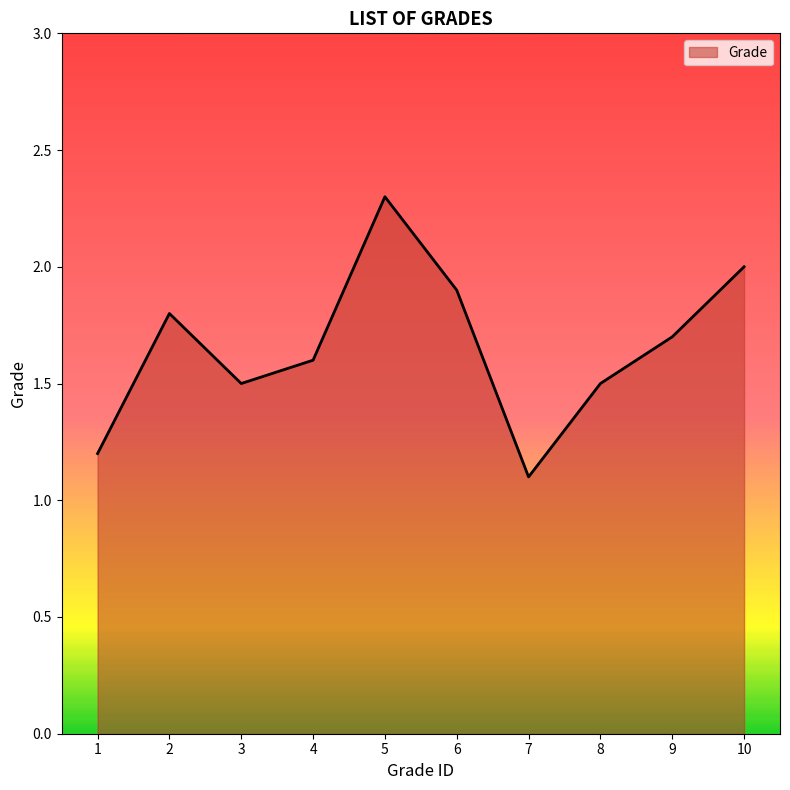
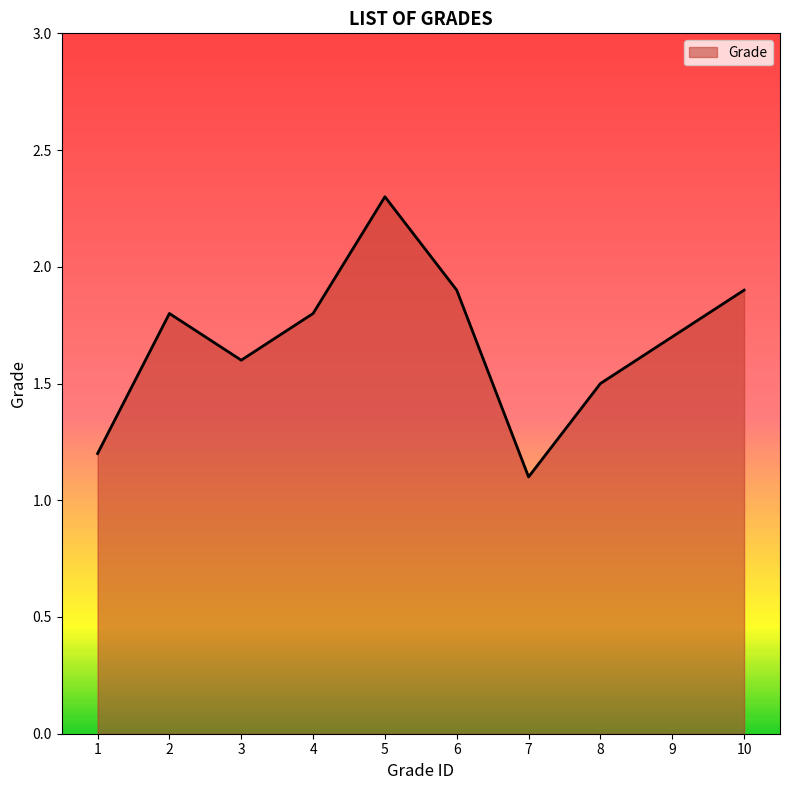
3: 1.5 -> 1.6
4: 1.6 -> 1.8
10: 2.0 -> 1.9
